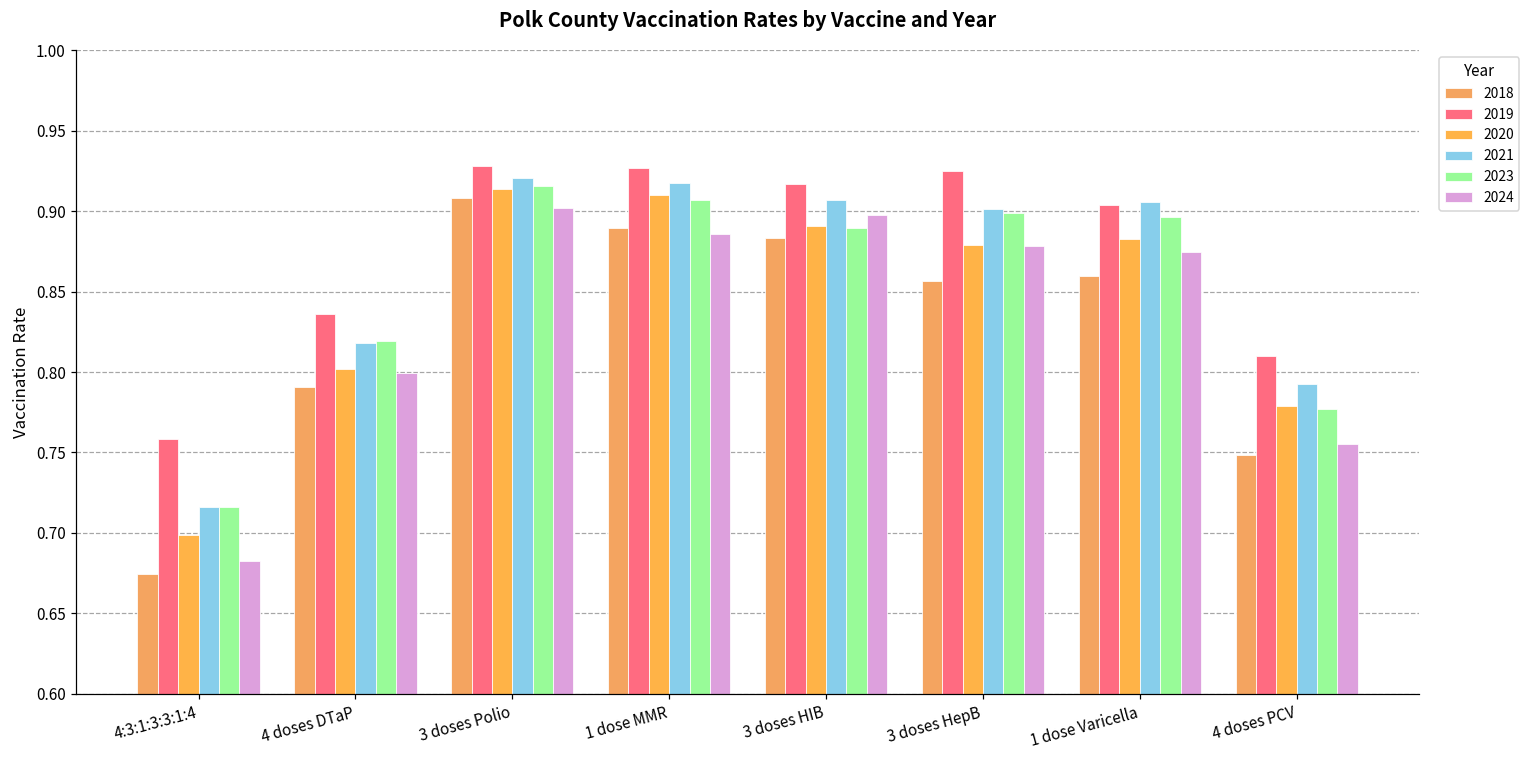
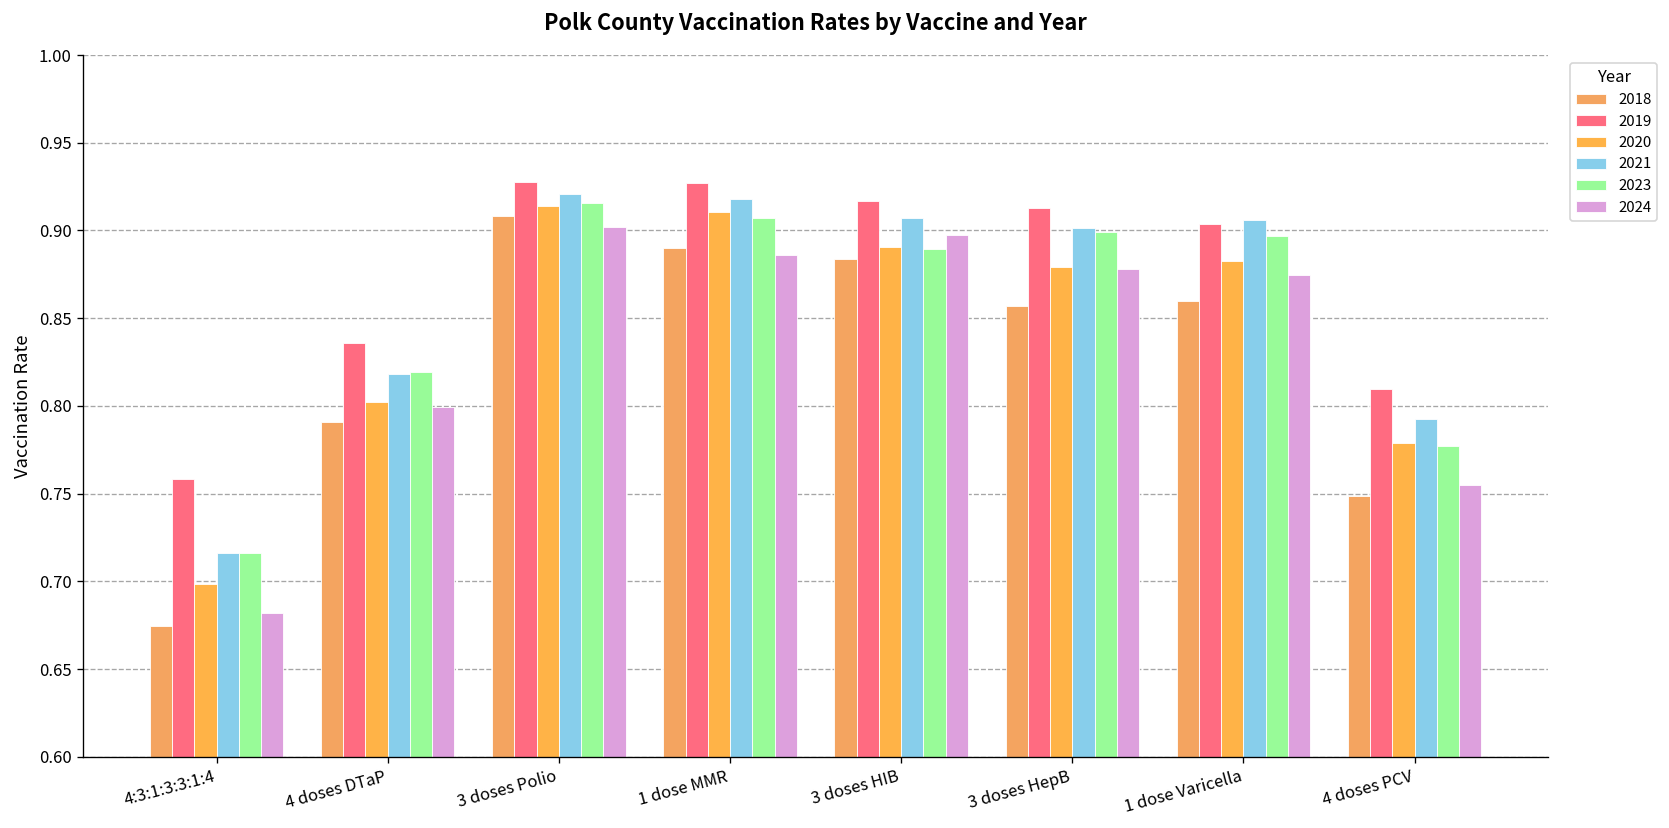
2019, 3 doses HepB: 0.925 -> 0.913
